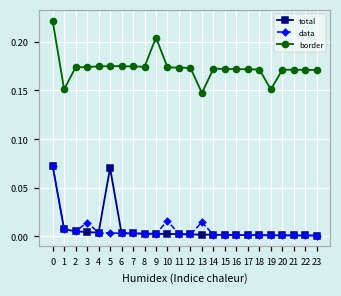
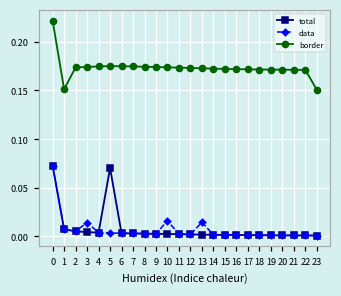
border, 9: 0.20 -> 0.17
border, 13: 0.15 -> 0.17
border, 19: 0.15 -> 0.17
border, 23: 0.17 -> 0.15
